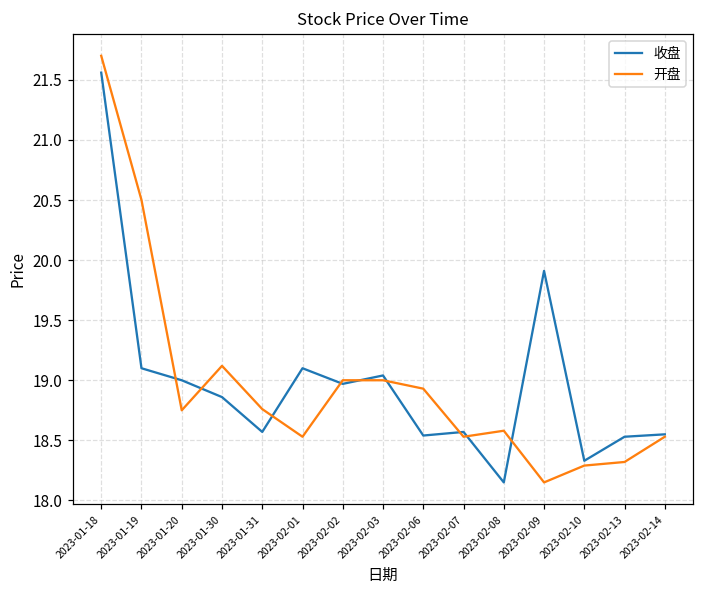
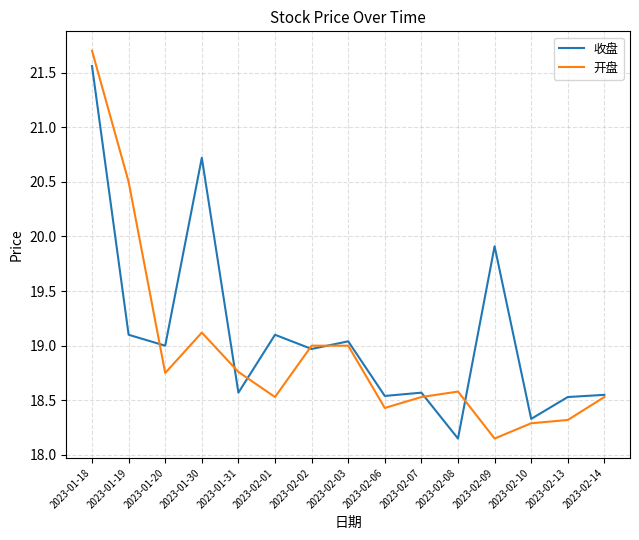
收盘, 2023-01-30: 18.86 -> 20.72
开盘, 2023-02-06: 18.93 -> 18.43
